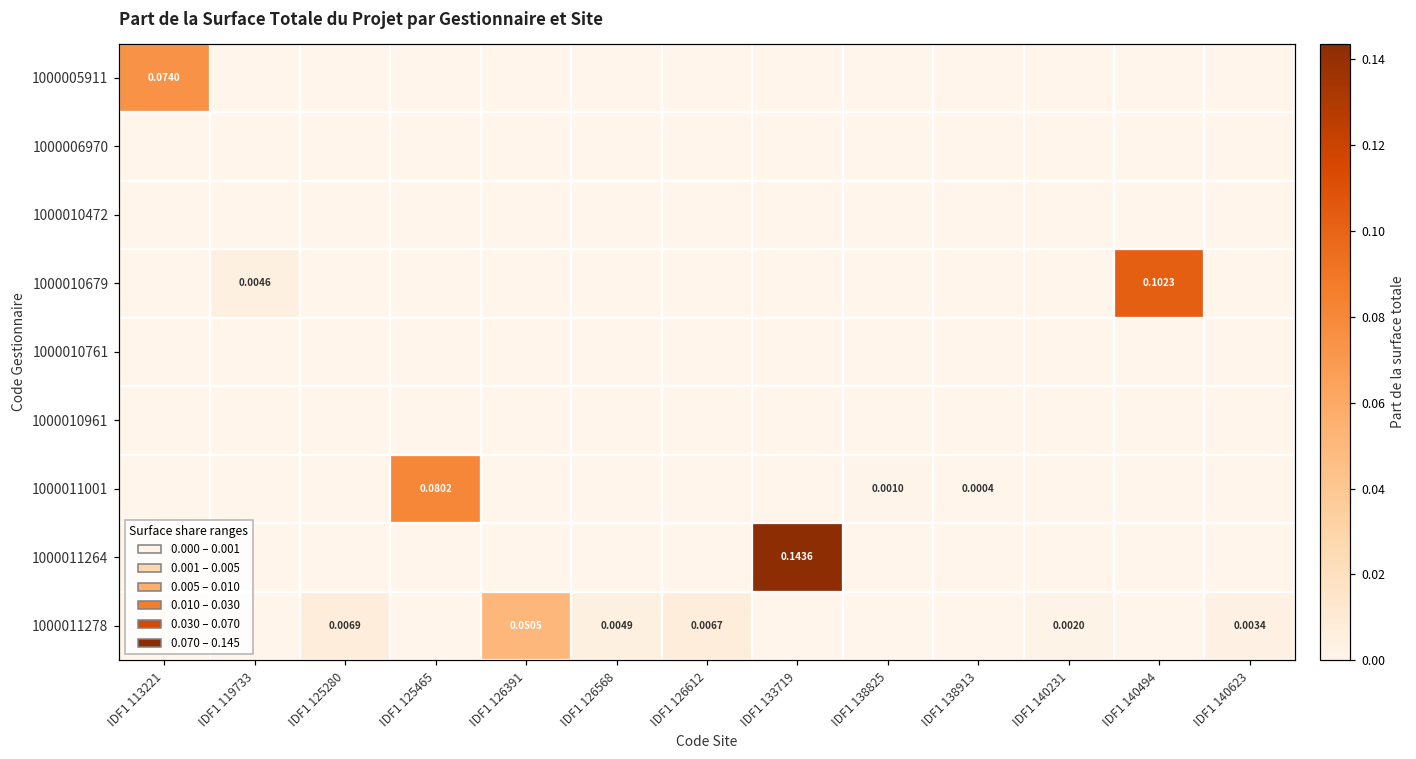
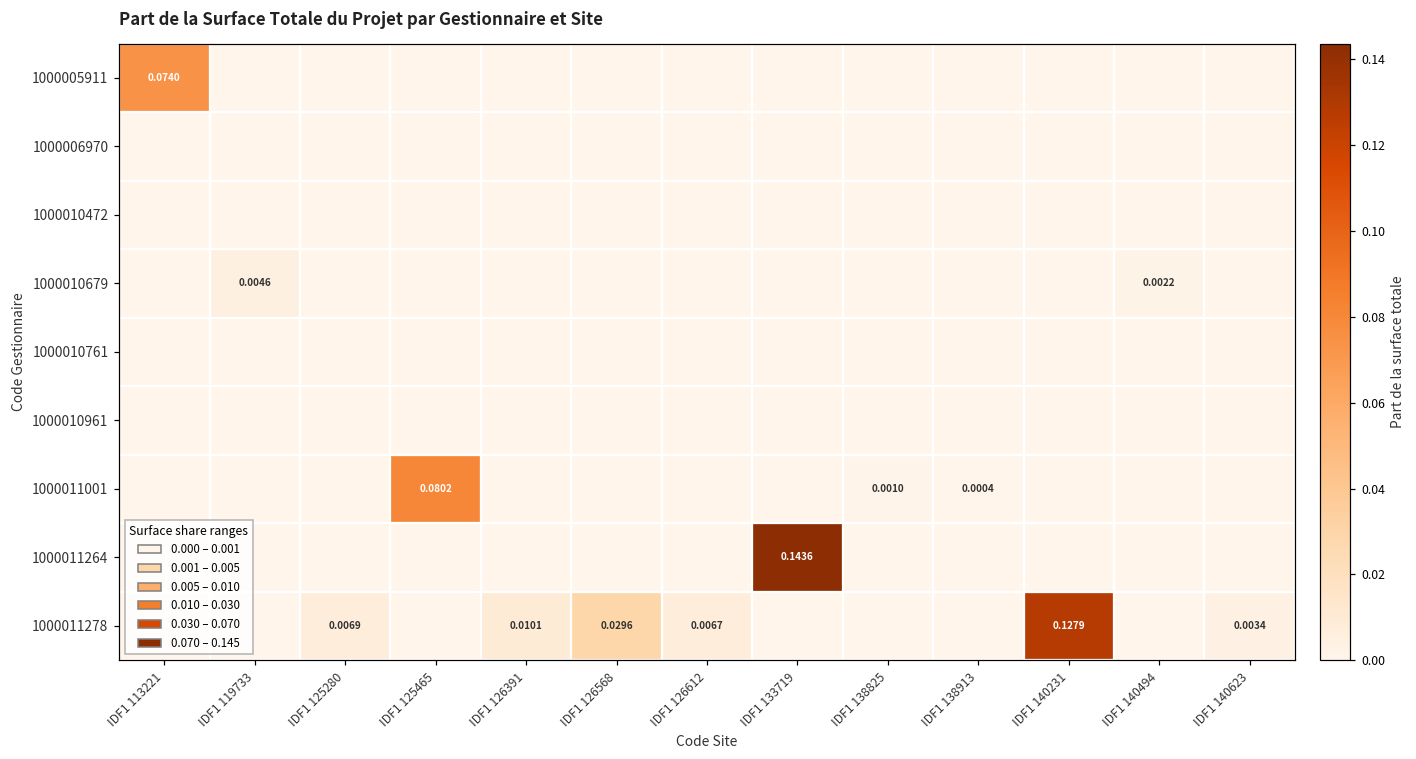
1000010679, IDF1 140494: 0.1023 -> 0.0022
1000011278, IDF1 126391: 0.0505 -> 0.0101
1000011278, IDF1 126568: 0.0049 -> 0.0296
1000011278, IDF1 140231: 0.0020 -> 0.1279
